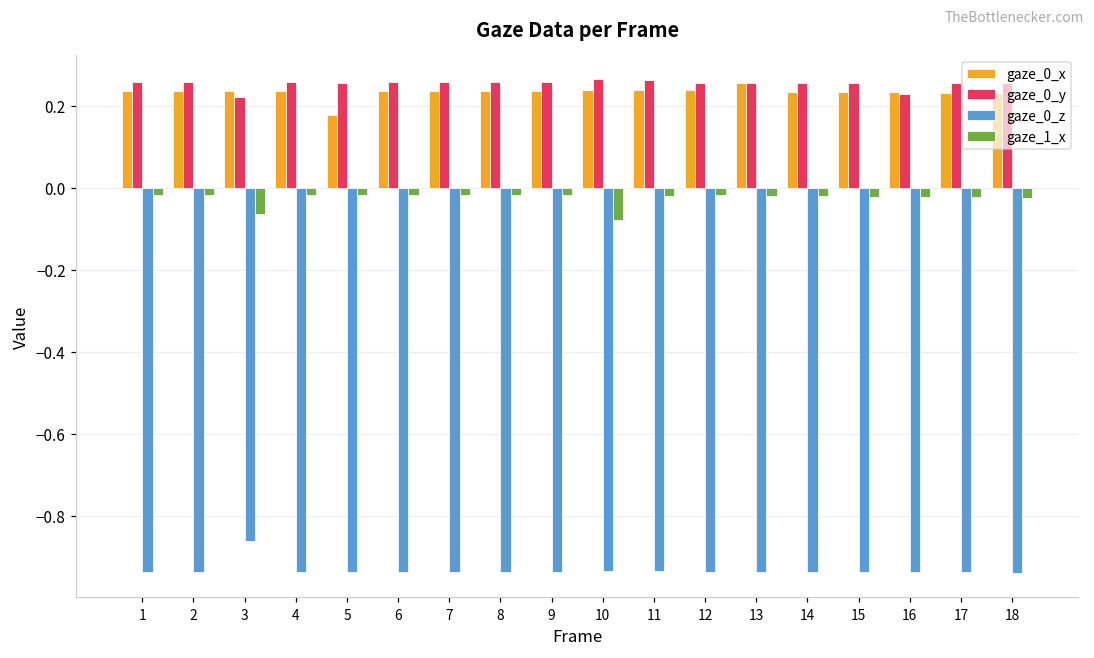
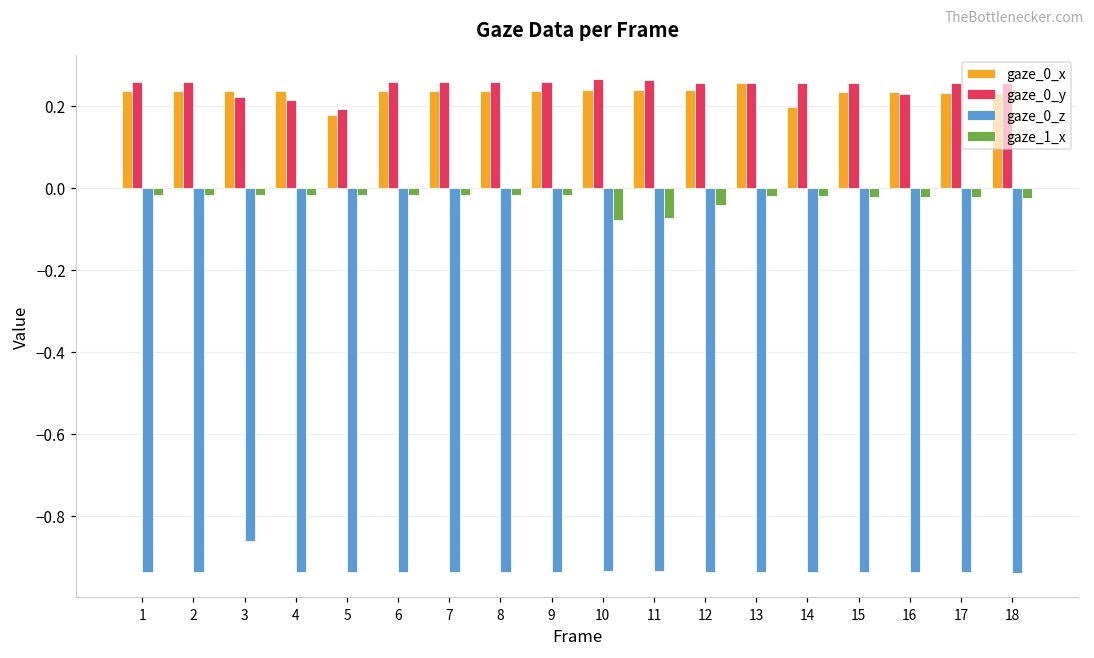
gaze_1_x, 3: -0.06 -> -0.02
gaze_0_y, 4: 0.26 -> 0.21
gaze_0_y, 5: 0.26 -> 0.19
gaze_1_x, 11: -0.02 -> -0.07
gaze_1_x, 12: -0.02 -> -0.04
gaze_0_x, 14: 0.23 -> 0.20
